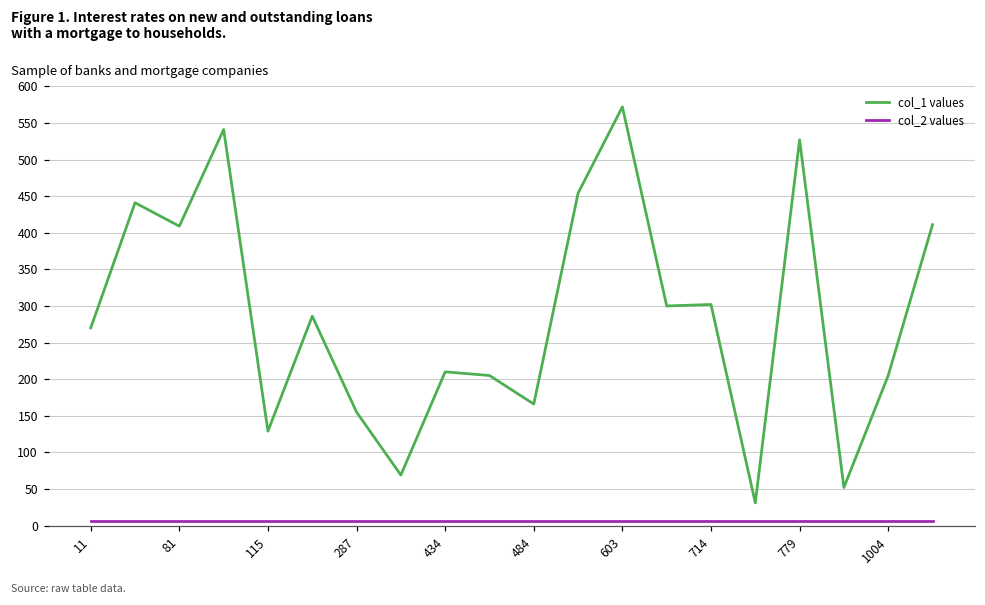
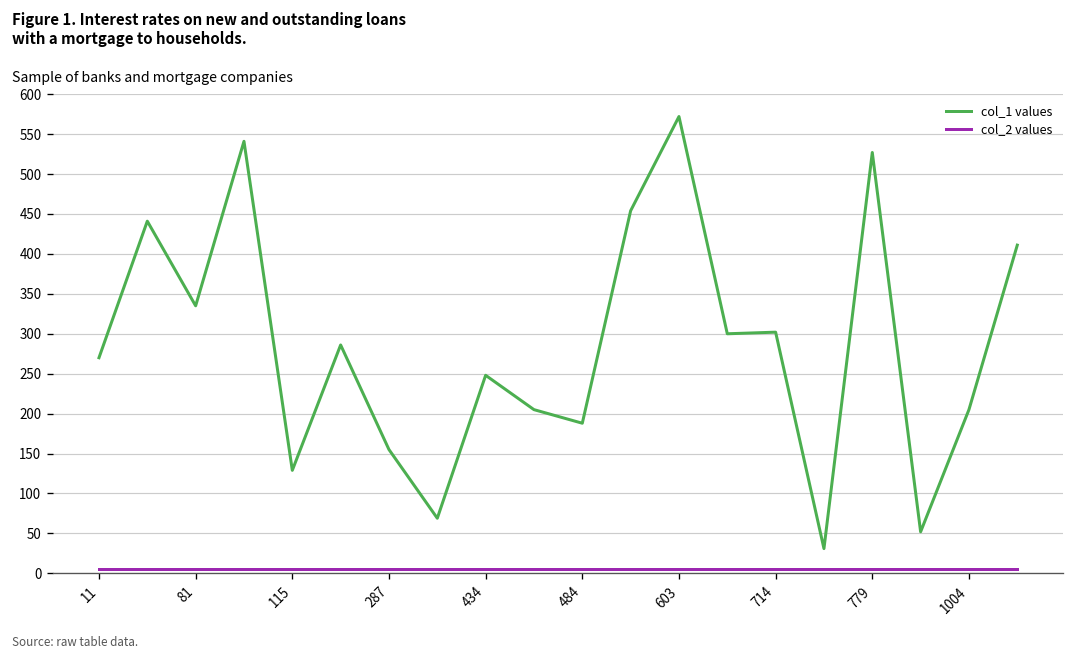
col_1 values, 81: 410 -> 340
col_1 values, 434: 210 -> 250
col_1 values, 484: 170 -> 190
